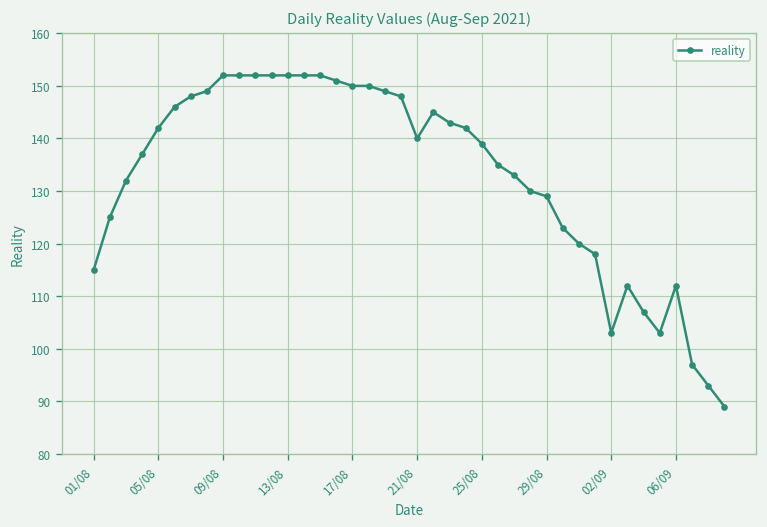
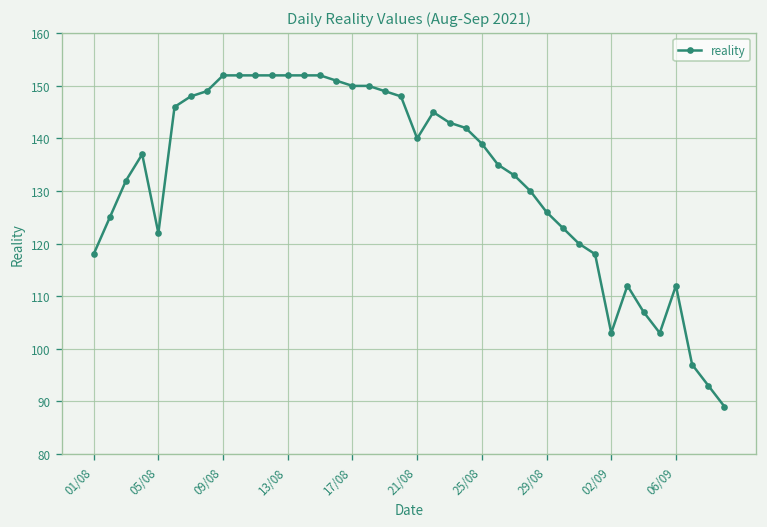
01/08: 115 -> 118
05/08: 142 -> 122
29/08: 129 -> 126
